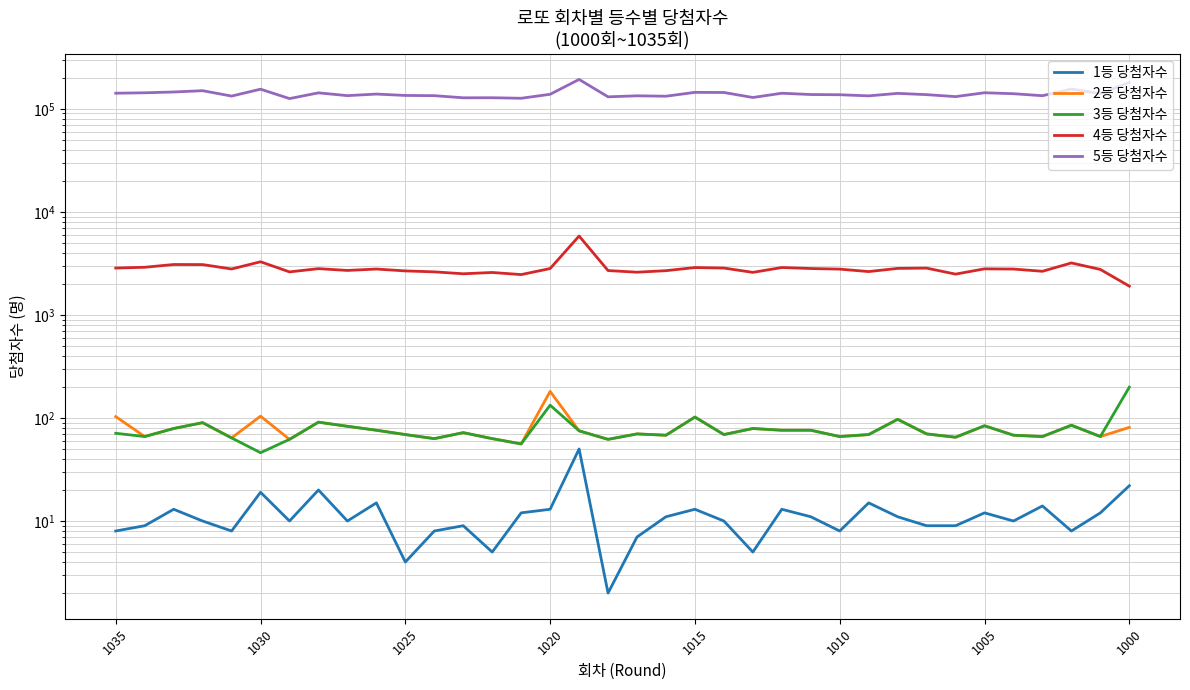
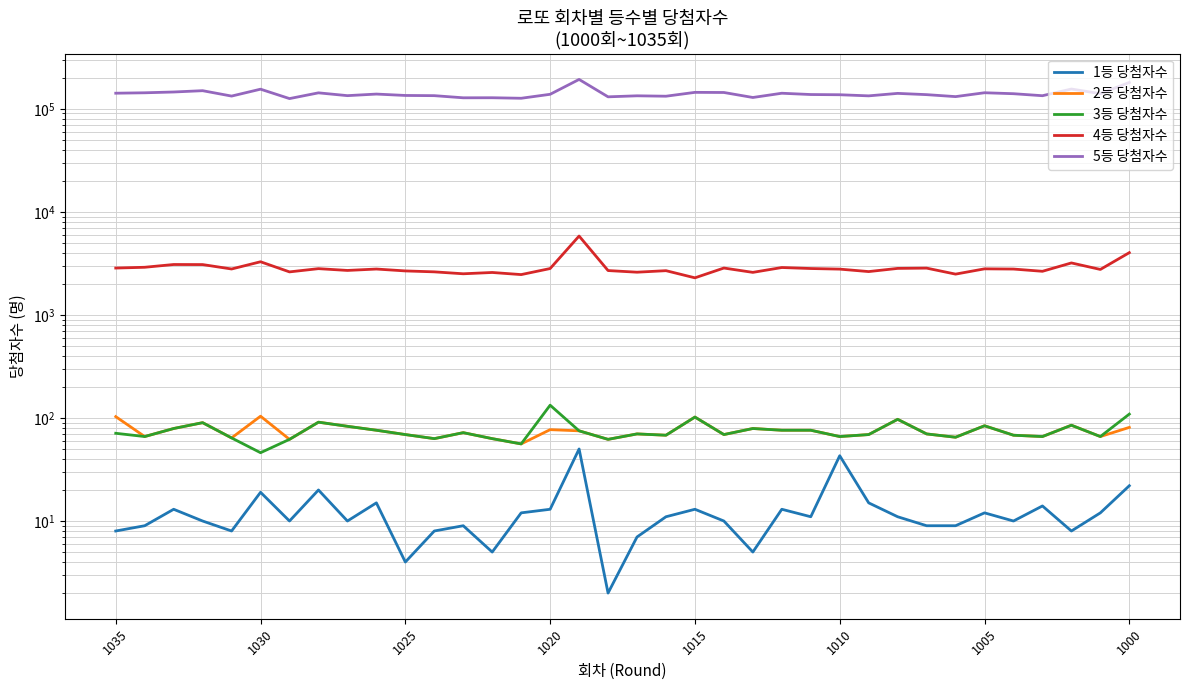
2등 당첨자수, 1020: 180 -> 80
4등 당첨자수, 1015: 2900 -> 2300
1등 당첨자수, 1010: 8 -> 43
3등 당첨자수, 1000: 200 -> 110
4등 당첨자수, 1000: 1900 -> 4000
